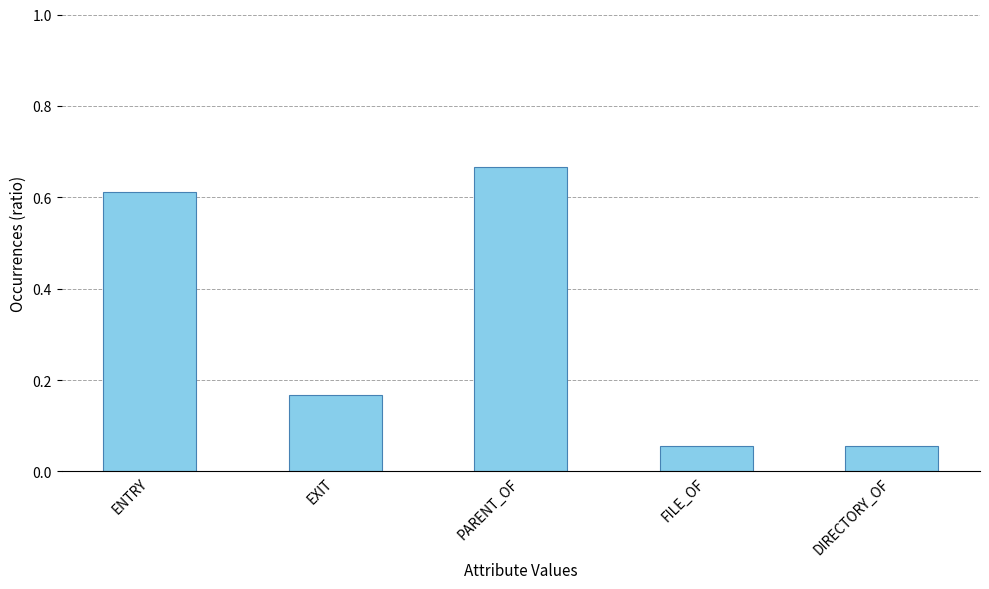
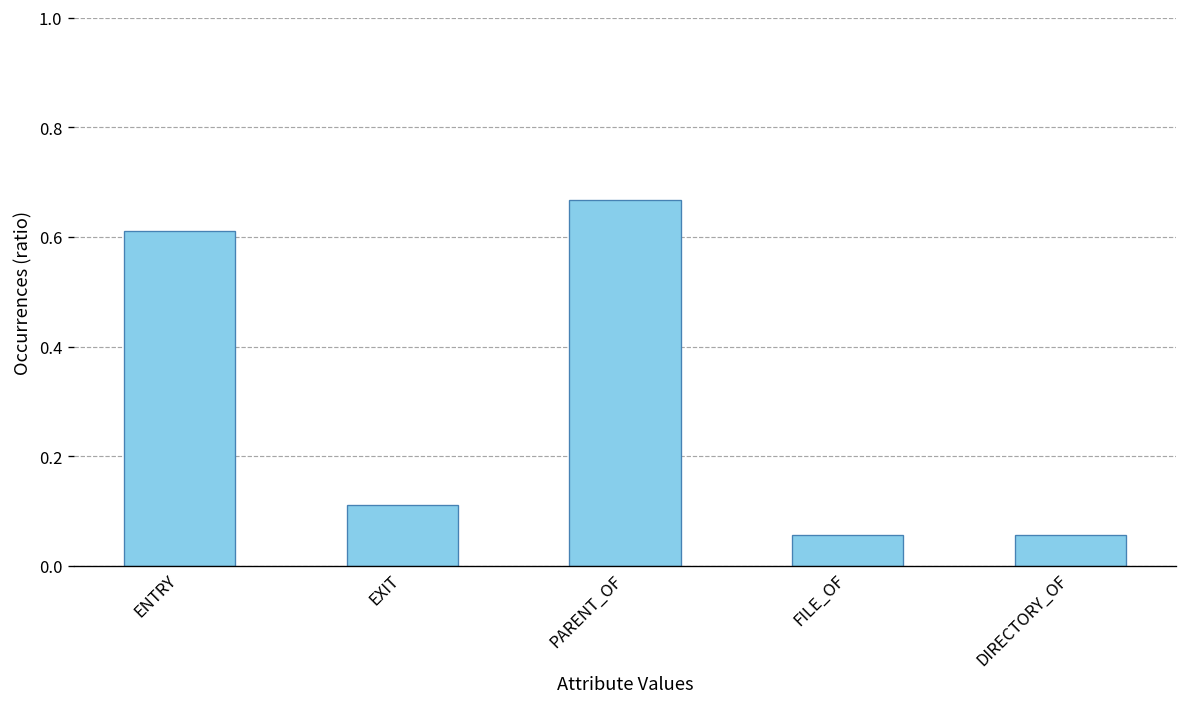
EXIT: 0.17 -> 0.11
